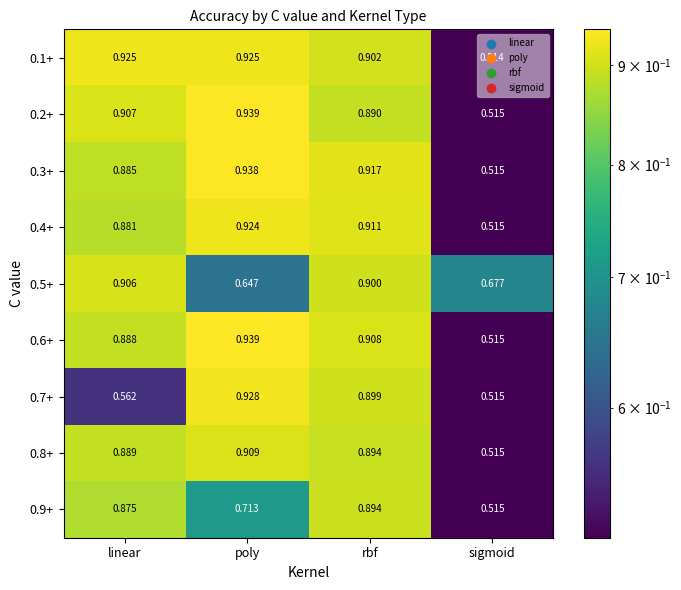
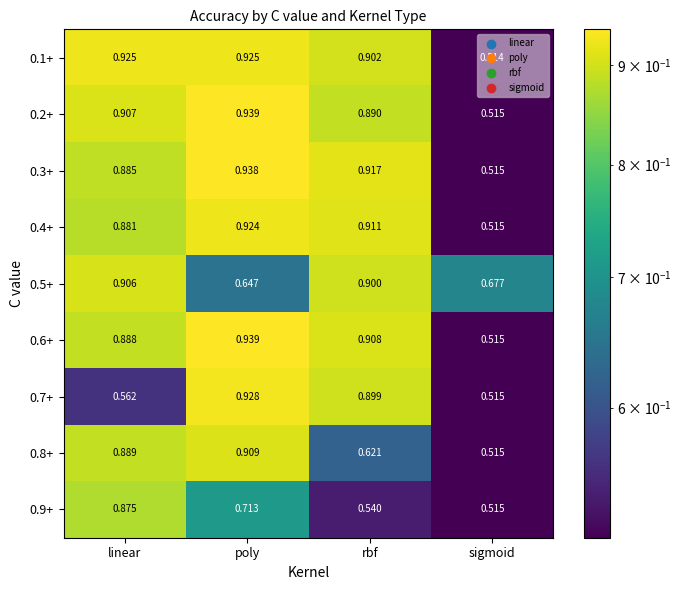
0.8+, rbf: 0.894 -> 0.621
0.9+, rbf: 0.894 -> 0.540
